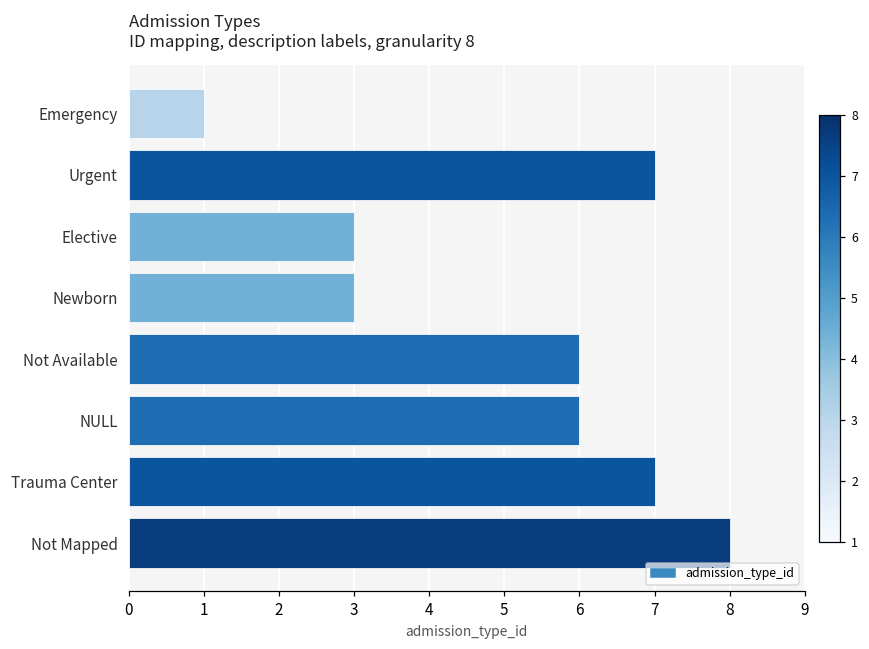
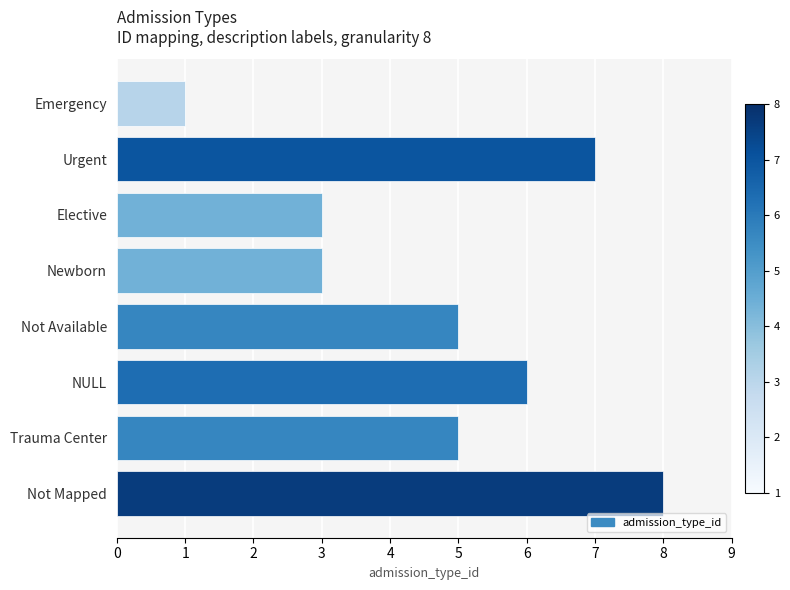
Not Available: 6 -> 5
Trauma Center: 7 -> 5
